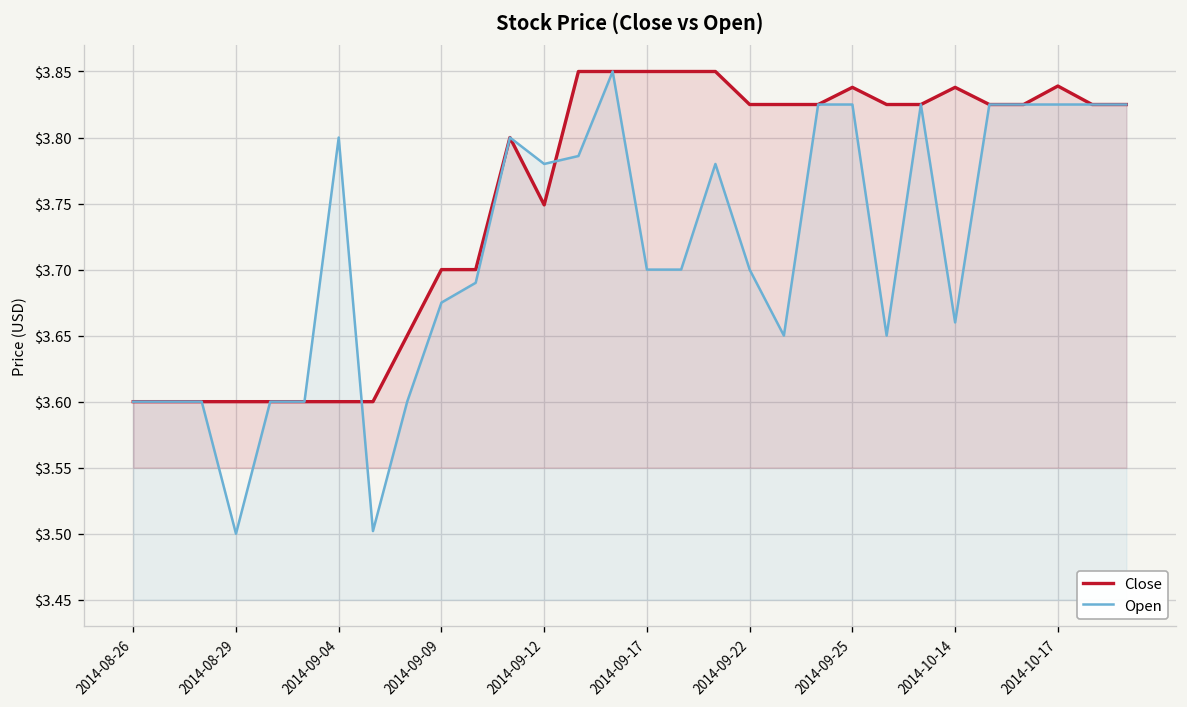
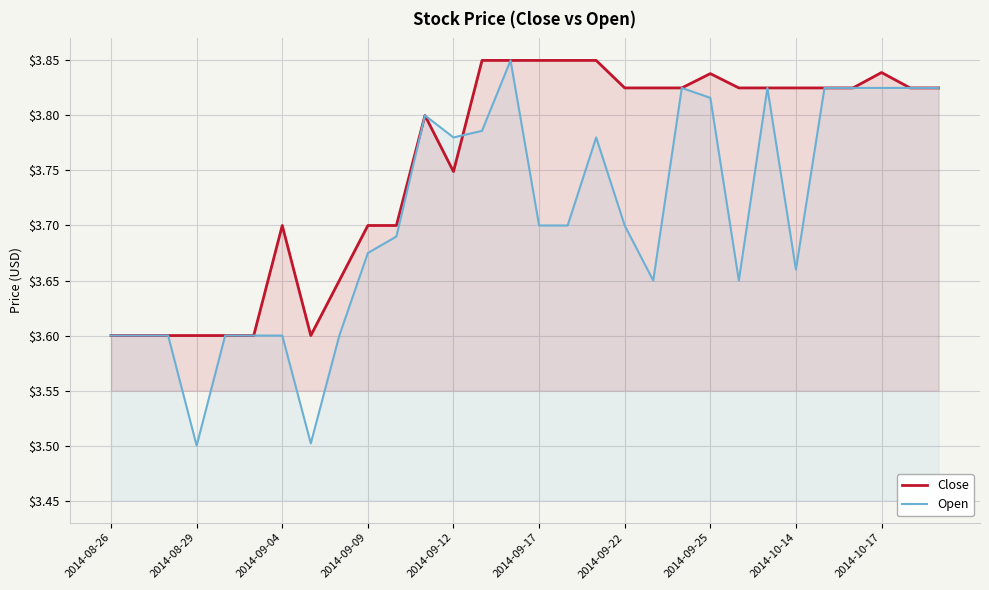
Close, 2014-09-04: $3.6 -> $3.7
Open, 2014-09-04: $3.8 -> $3.6
Open, 2014-09-25: $3.825 -> $3.816
Close, 2014-10-14: $3.838 -> $3.825
